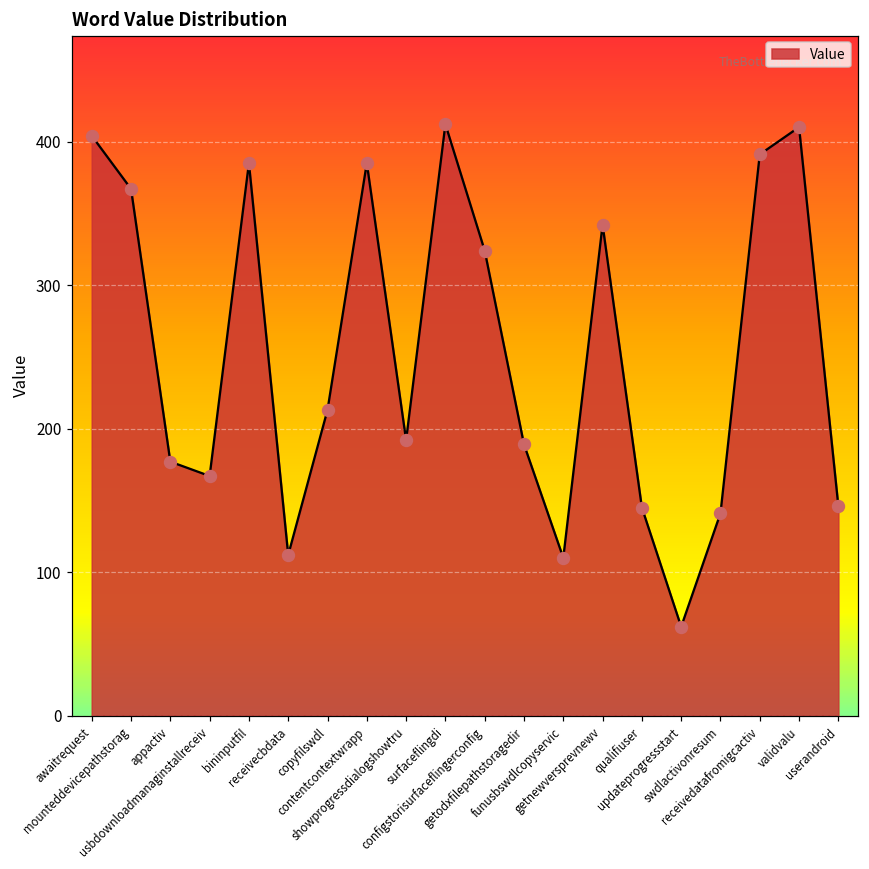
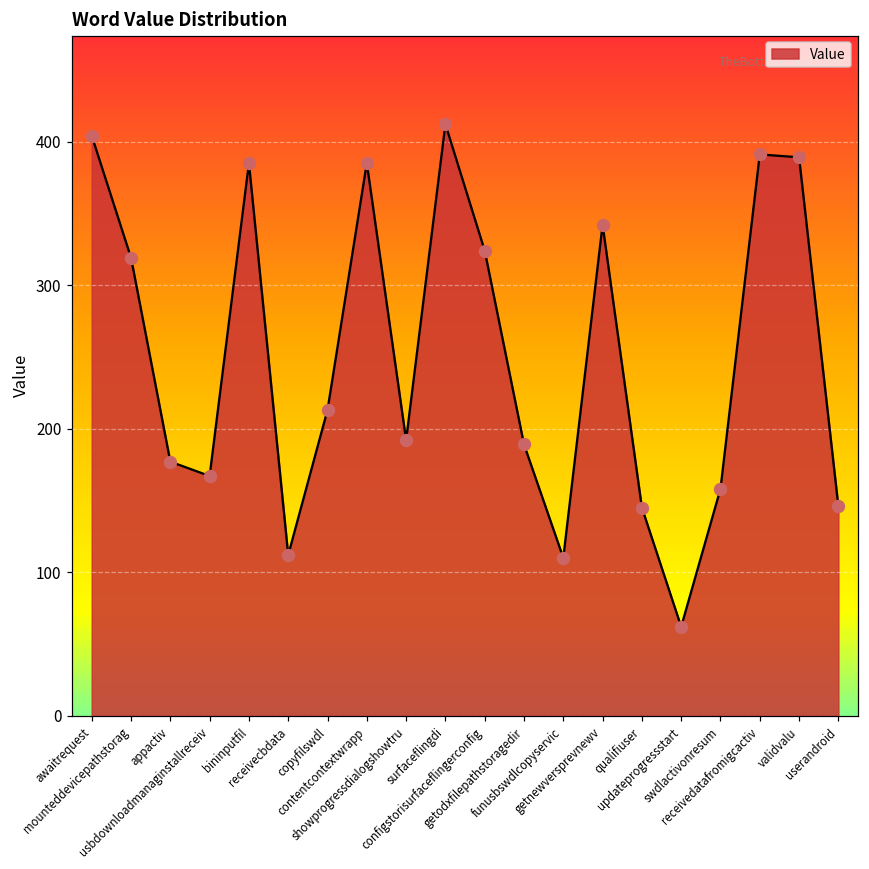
mounteddevicepathstorag: 367 -> 319
swdlactivonresum: 141 -> 158
validvalu: 410 -> 389
